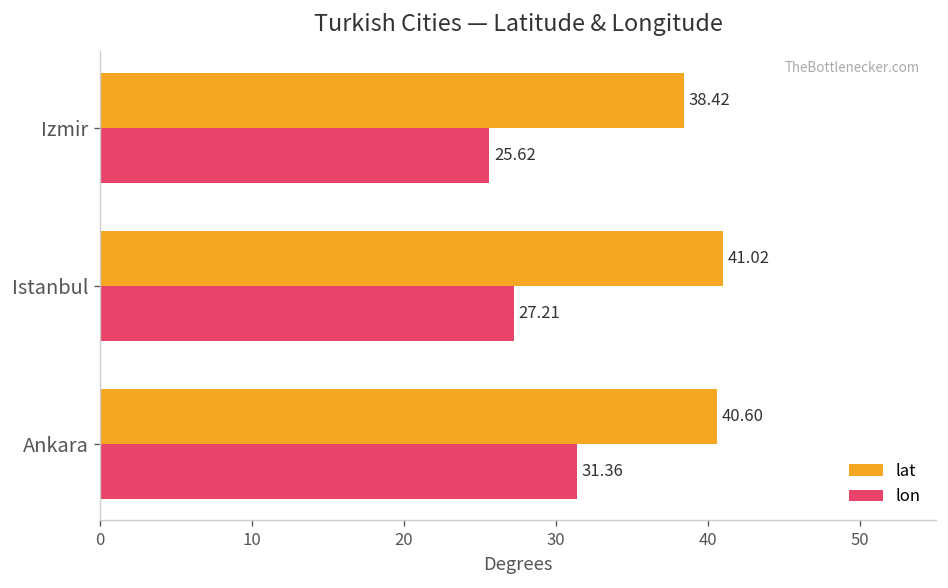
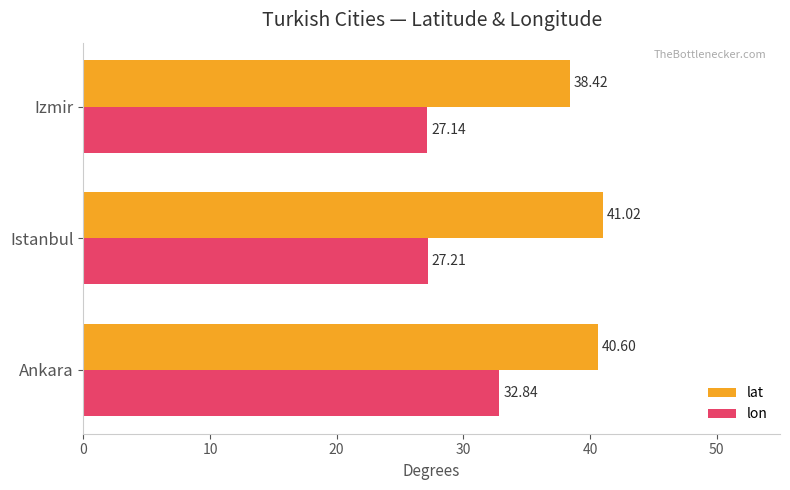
lon, Izmir: 25.62 -> 27.14
lon, Ankara: 31.36 -> 32.84
